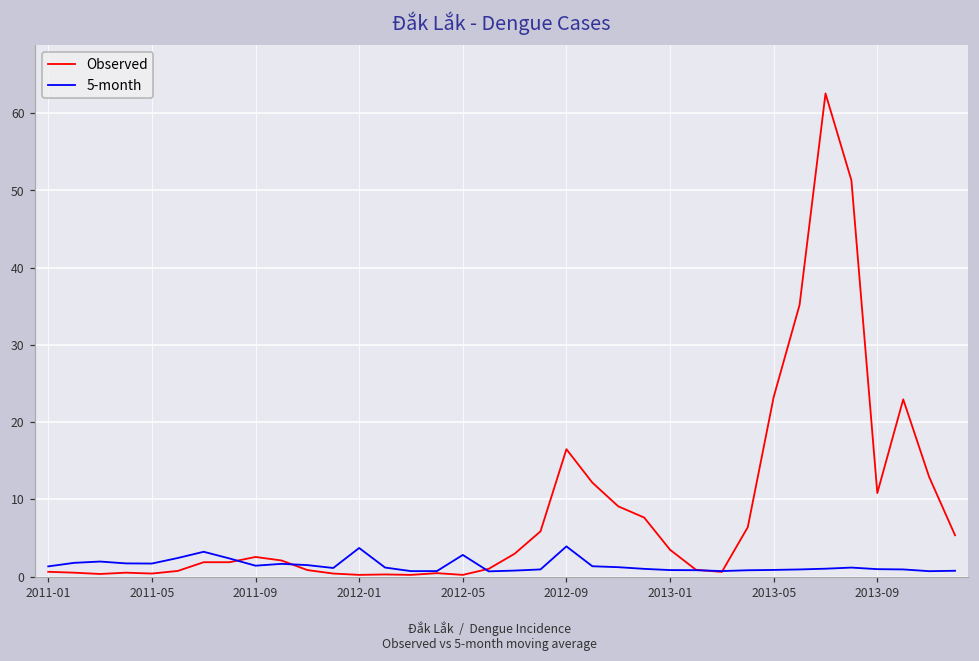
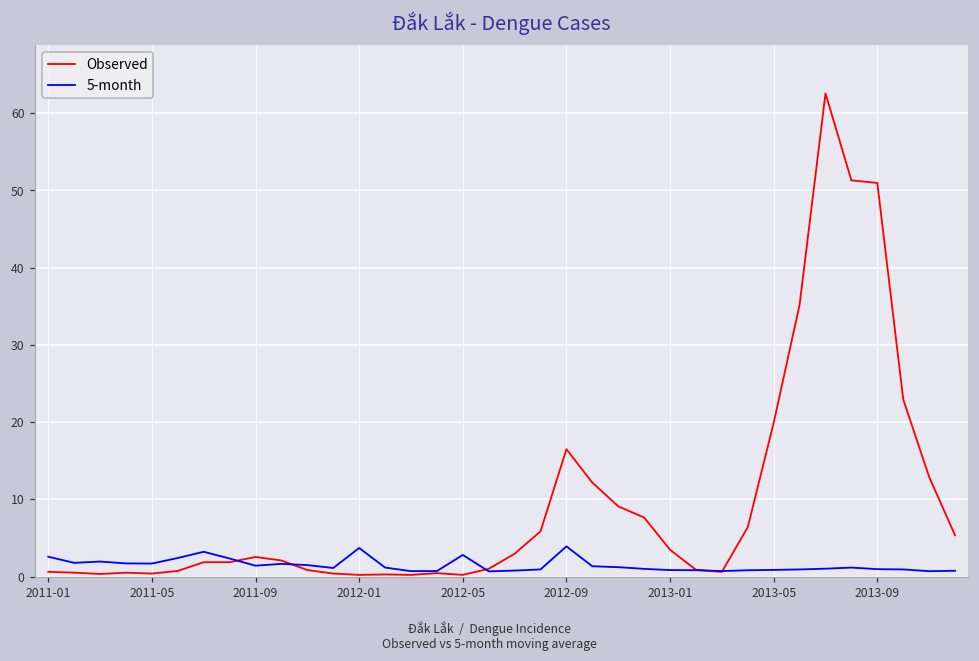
5-month, 2011-01: 1 -> 3
Observed, 2013-05: 23 -> 20
Observed, 2013-09: 11 -> 51
